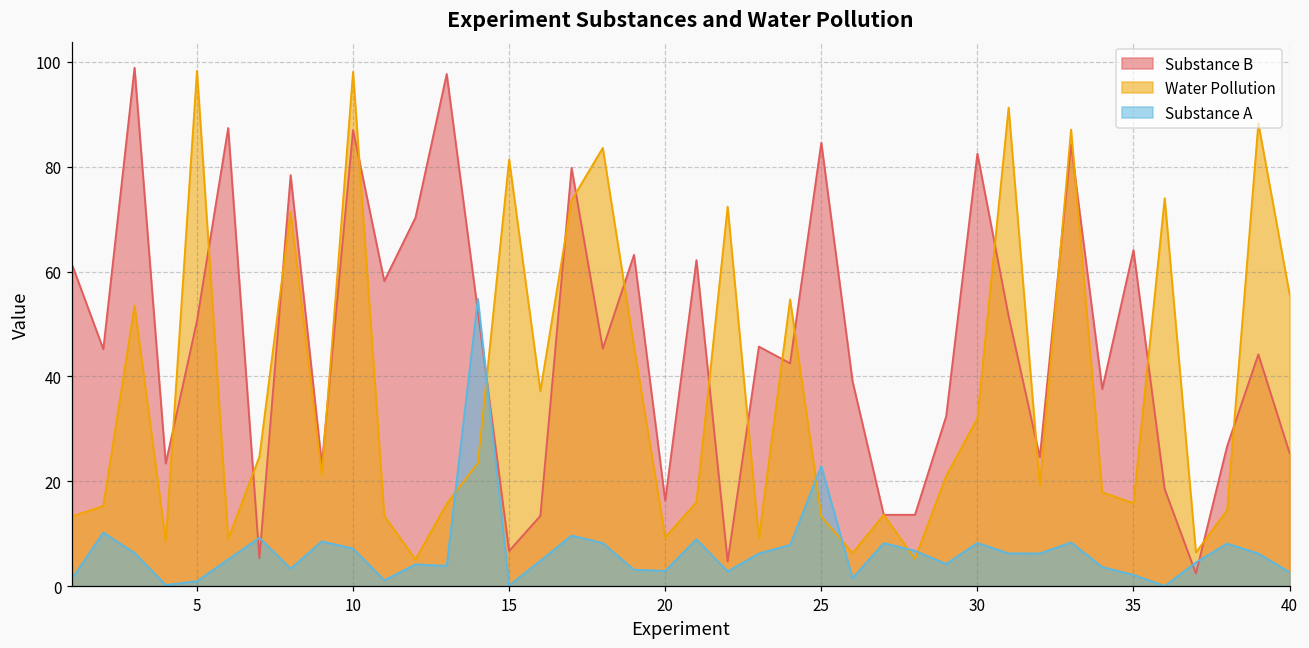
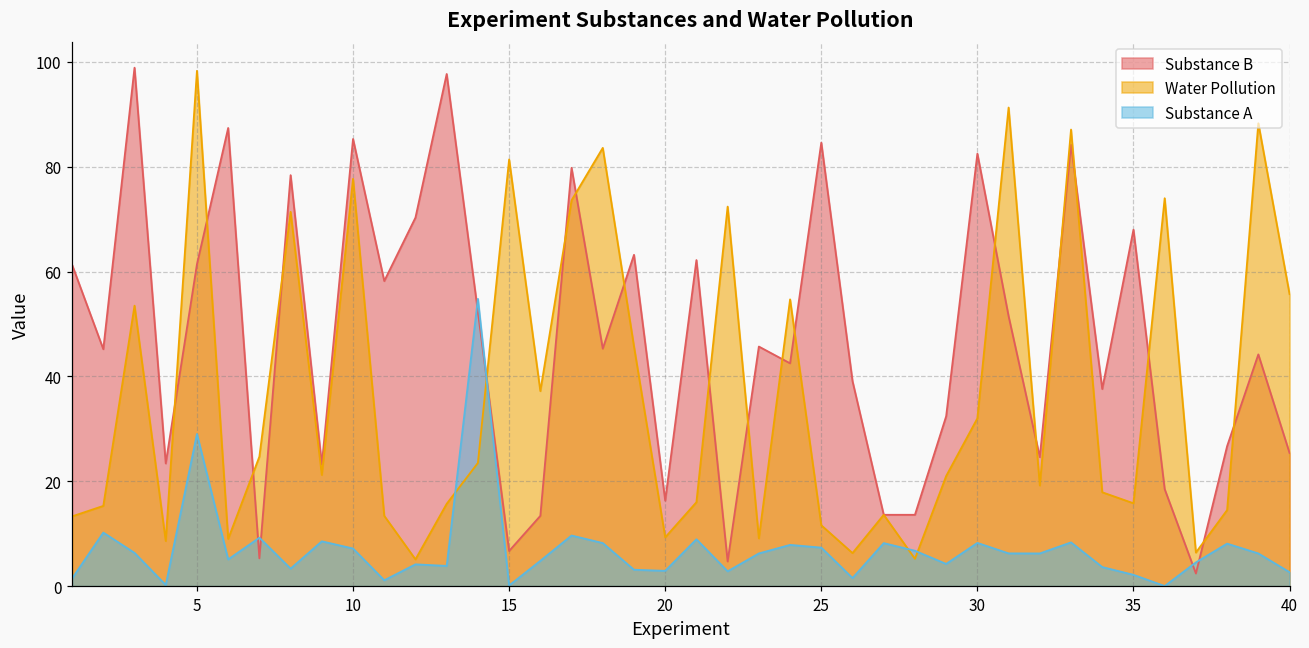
Substance B, 5: 51 -> 61
Substance A, 5: 1 -> 29
Substance B, 10: 87 -> 85
Water Pollution, 10: 98 -> 78
Water Pollution, 25: 13 -> 12
Substance A, 25: 23 -> 7
Substance B, 35: 64 -> 68
